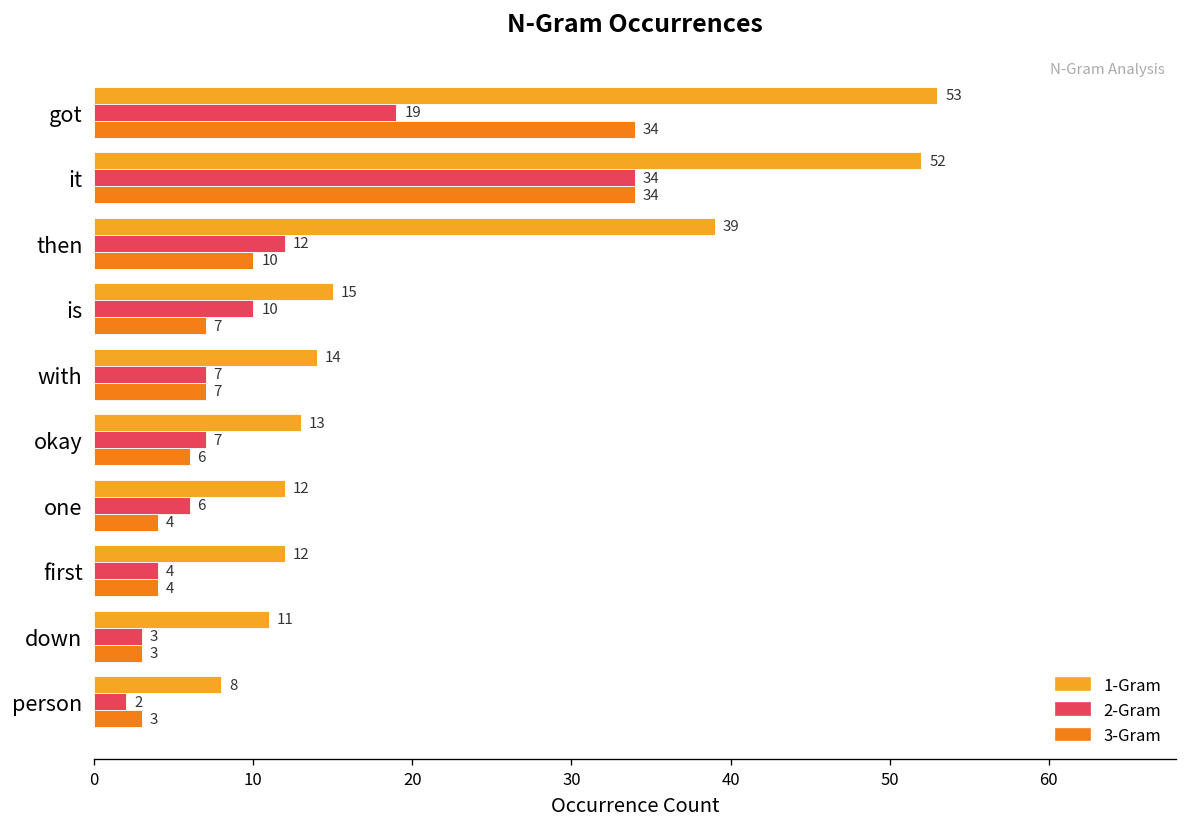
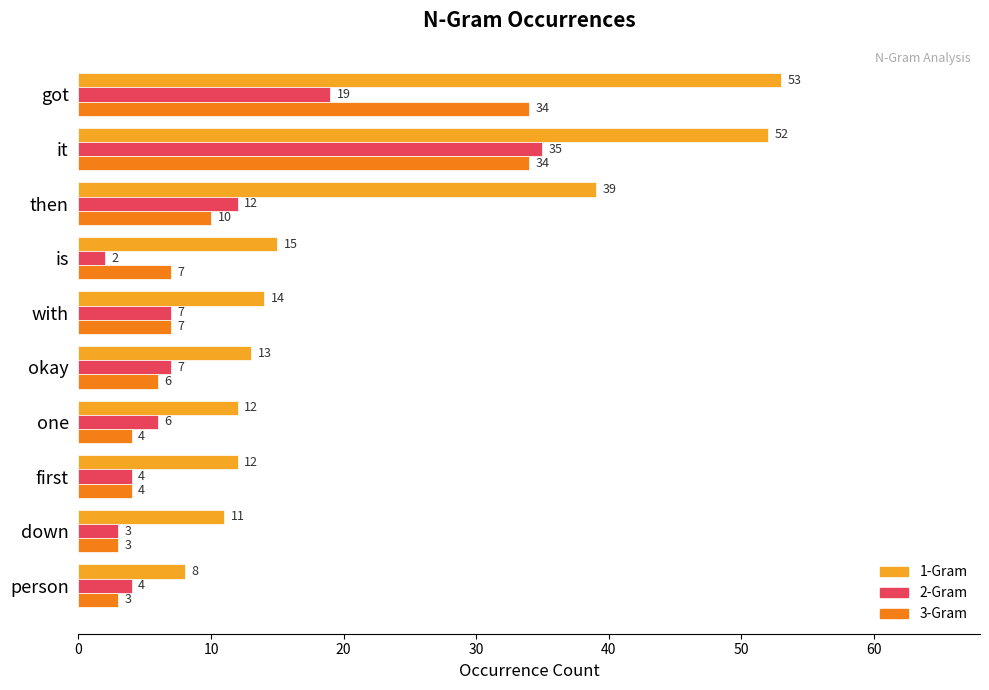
2-Gram, it: 34 -> 35
2-Gram, is: 10 -> 2
2-Gram, person: 2 -> 4
